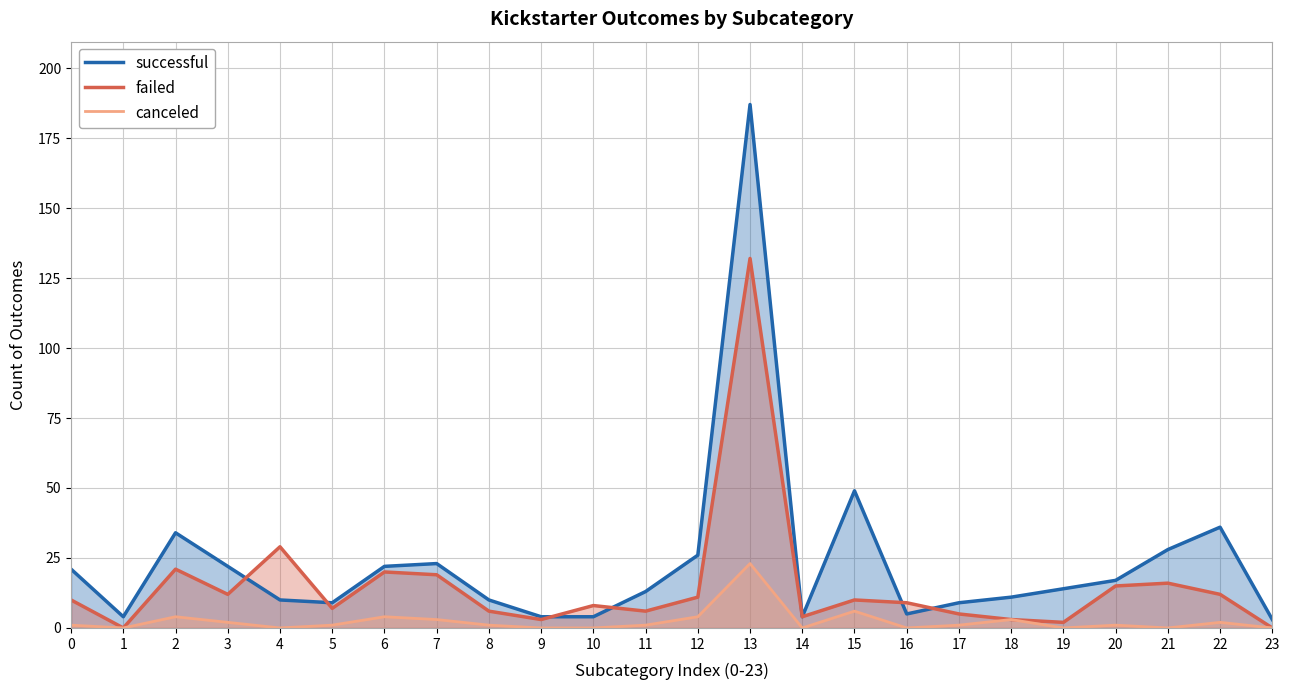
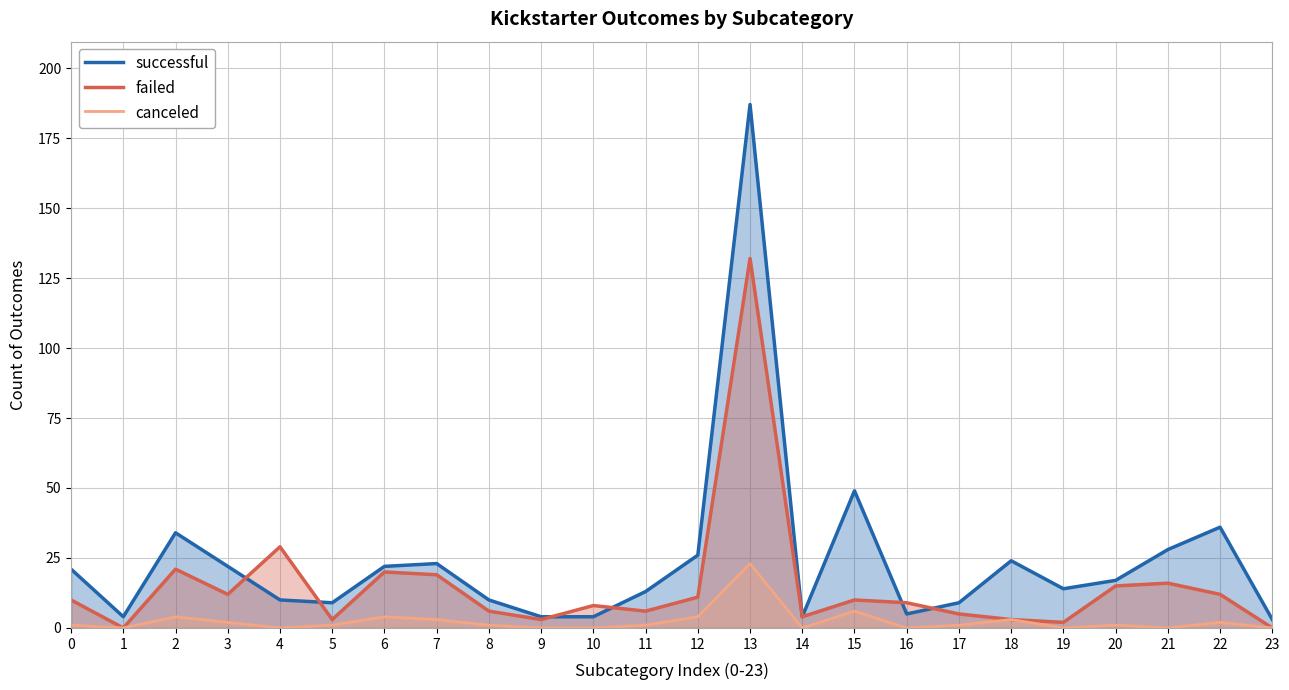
failed, 5: 7 -> 3
successful, 18: 11 -> 24
